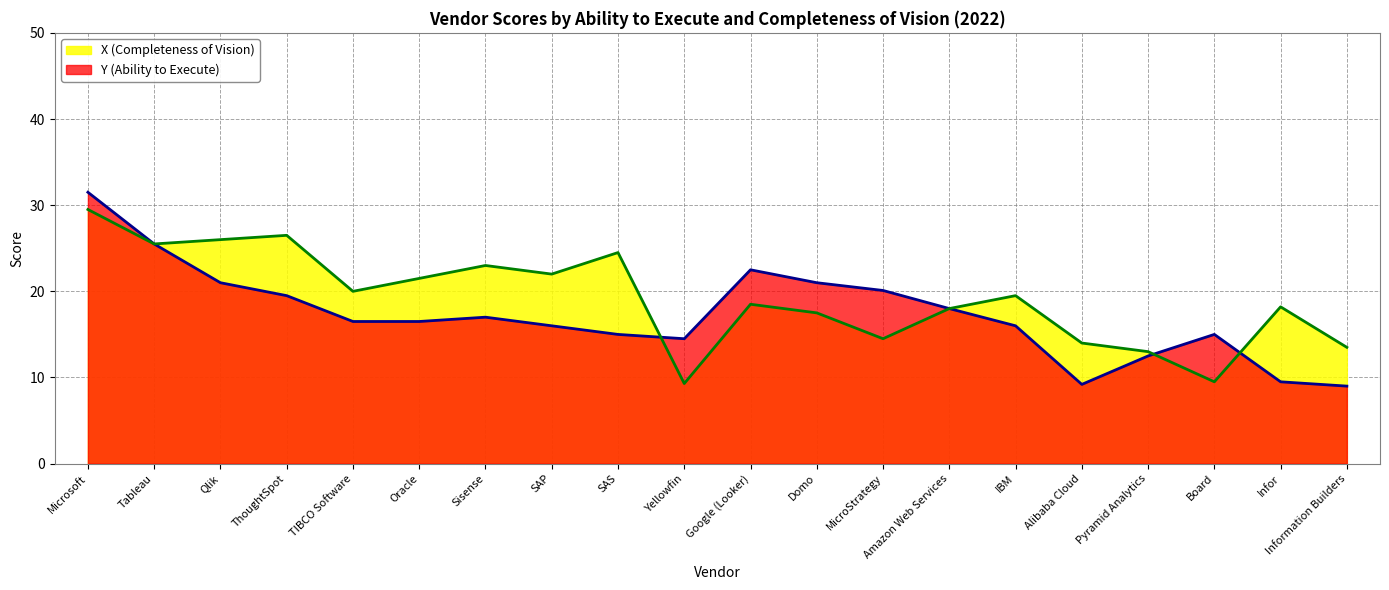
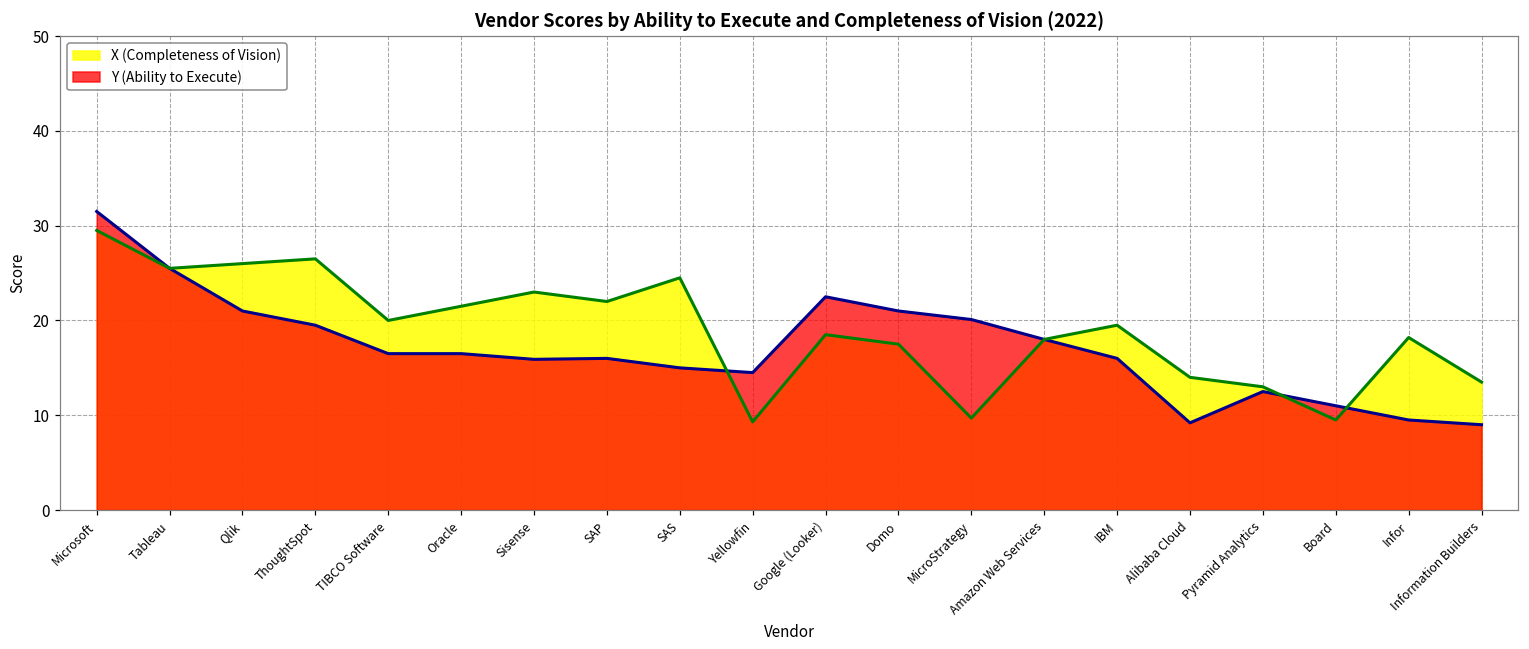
Y (Ability to Execute), Sisense: 17 -> 16
X (Completeness of Vision), MicroStrategy: 15 -> 10
Y (Ability to Execute), Board: 15 -> 11
